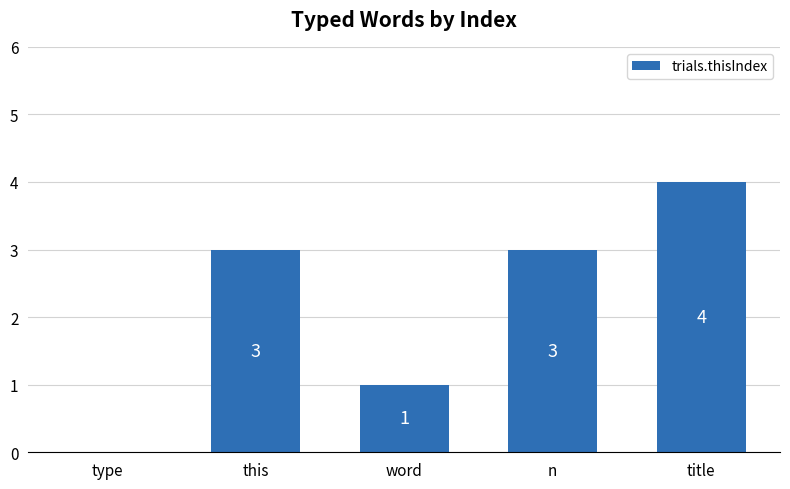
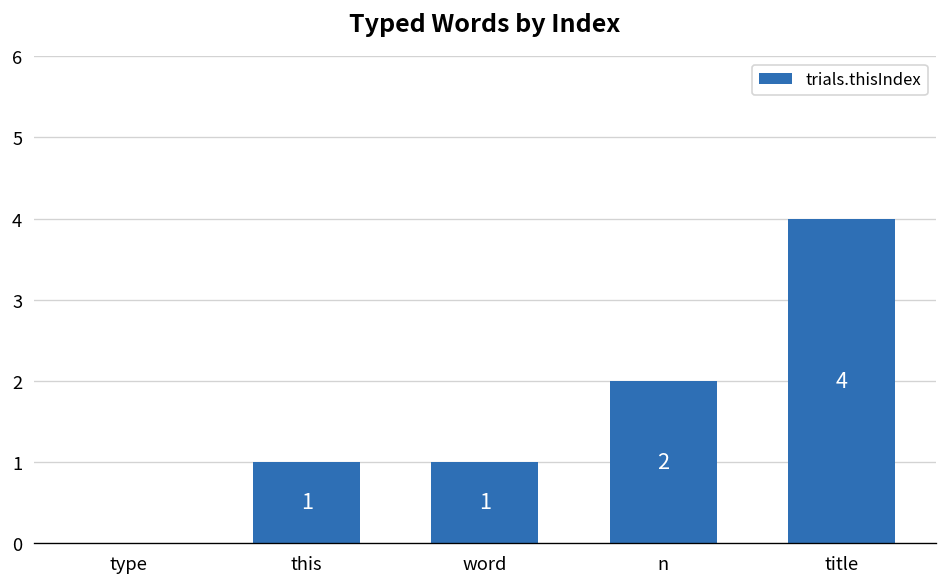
this: 3 -> 1
n: 3 -> 2
